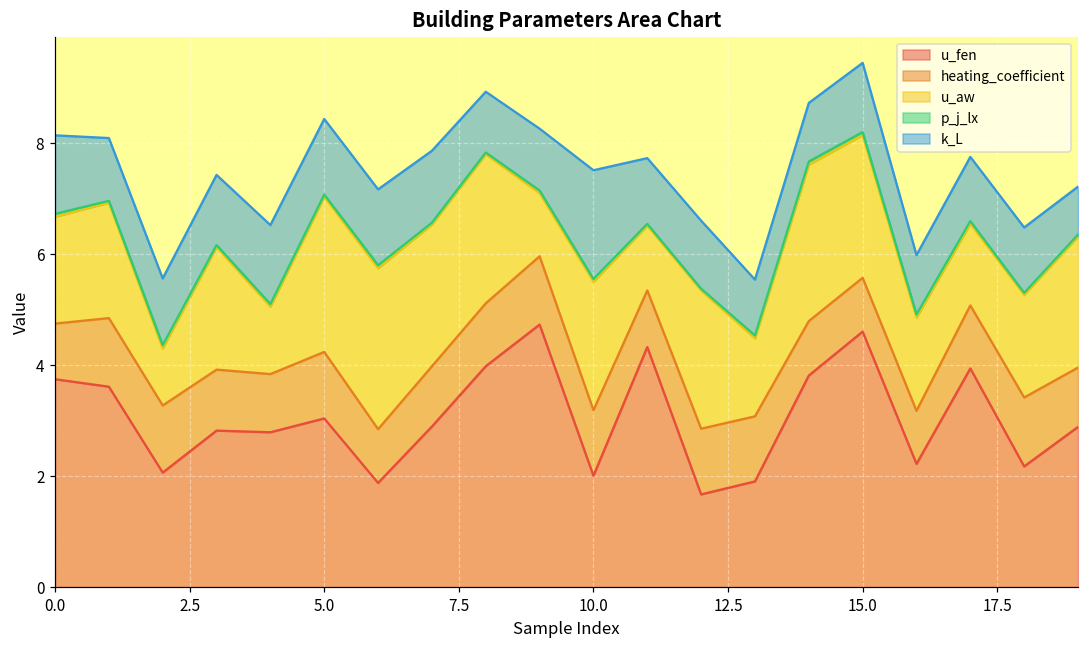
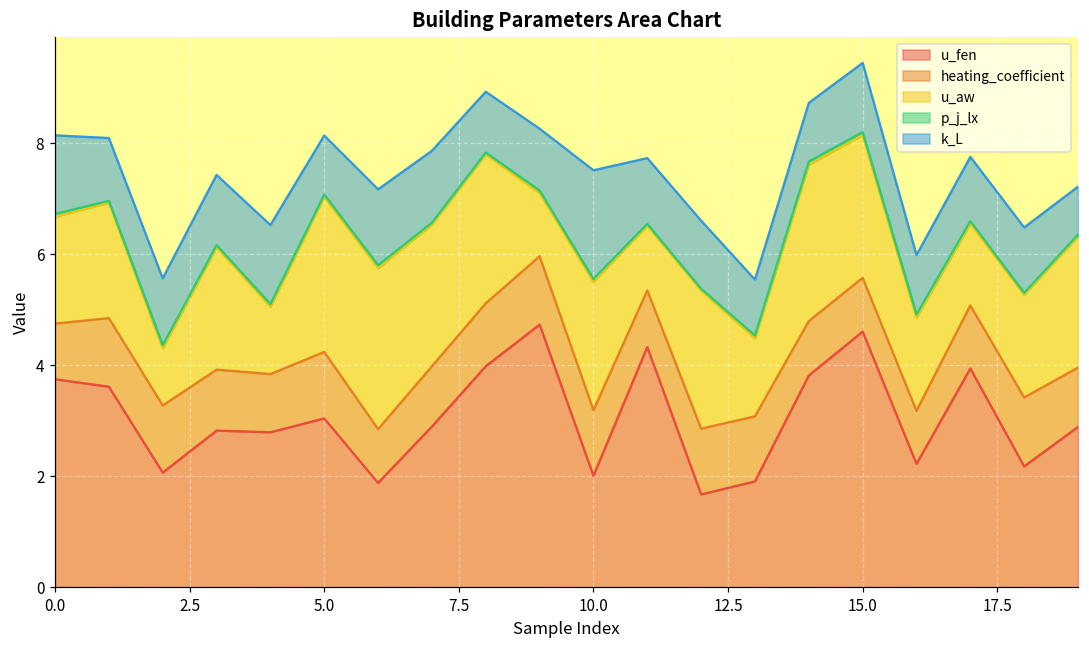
k_L, 5.0: 1.4 -> 1.1
